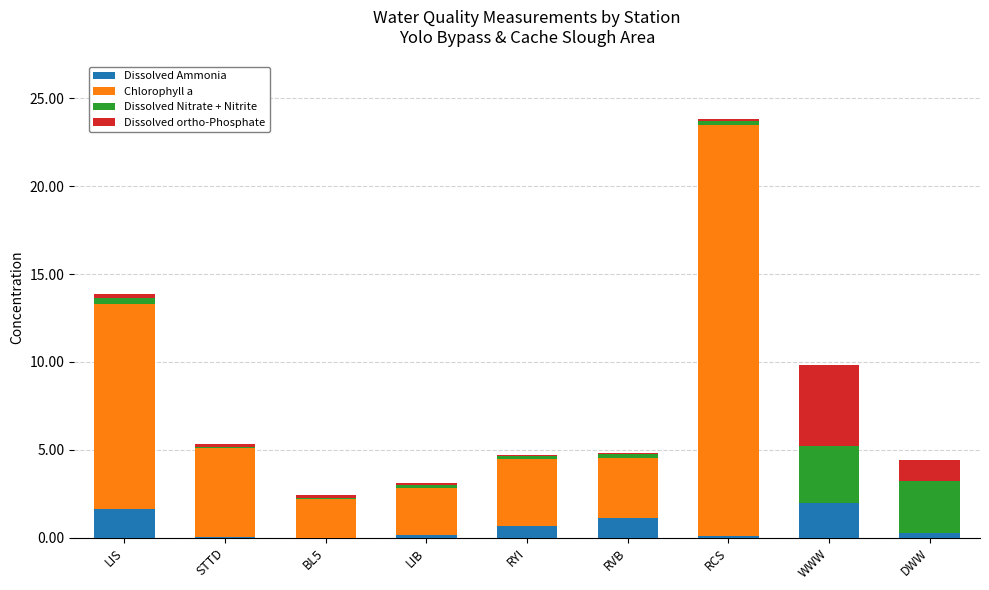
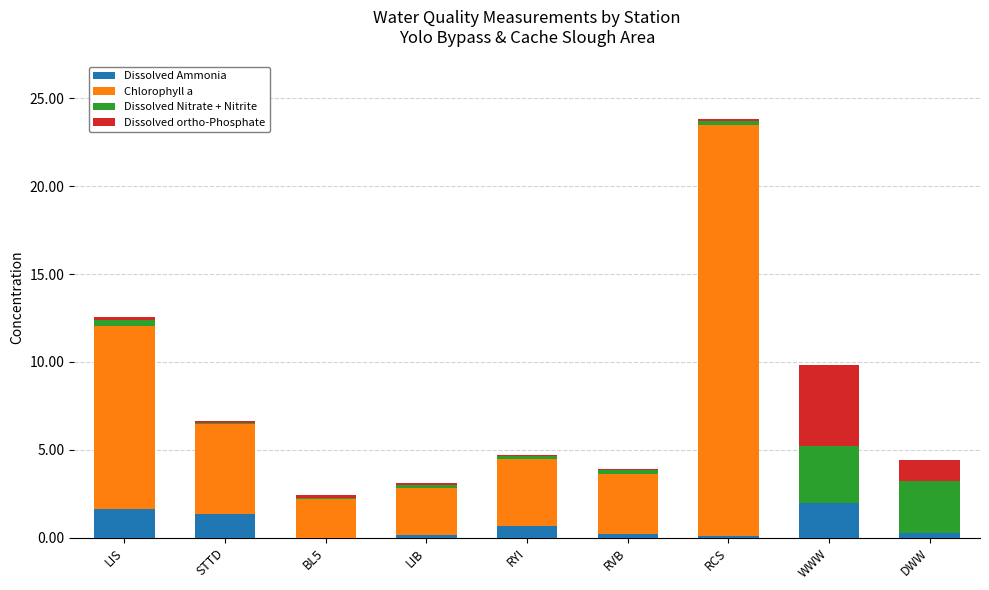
Chlorophyll a, LIS: 11.7 -> 10.4
Dissolved Ammonia, STTD: 0.0 -> 1.4
Dissolved Ammonia, RVB: 1.1 -> 0.2
